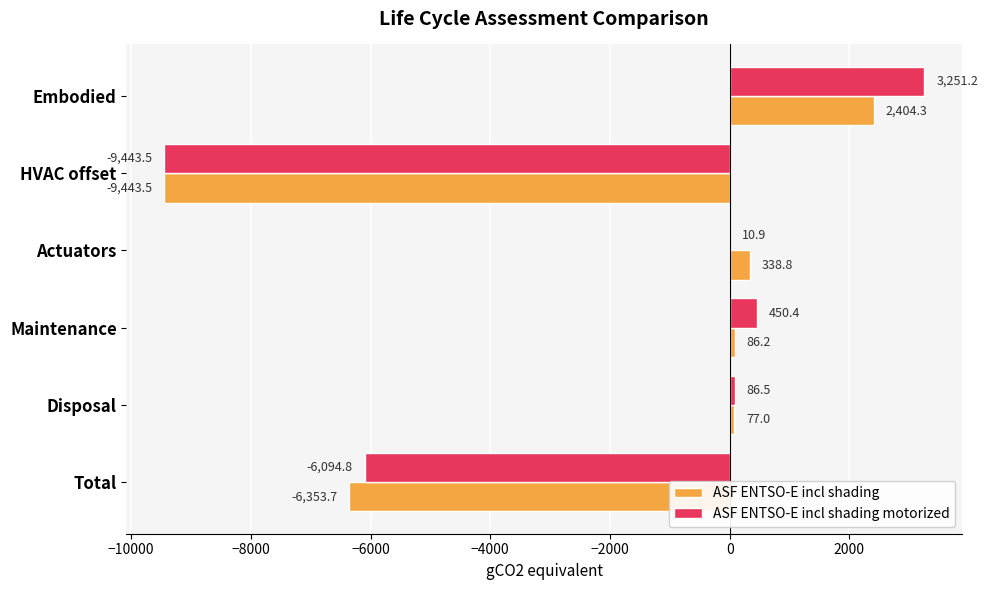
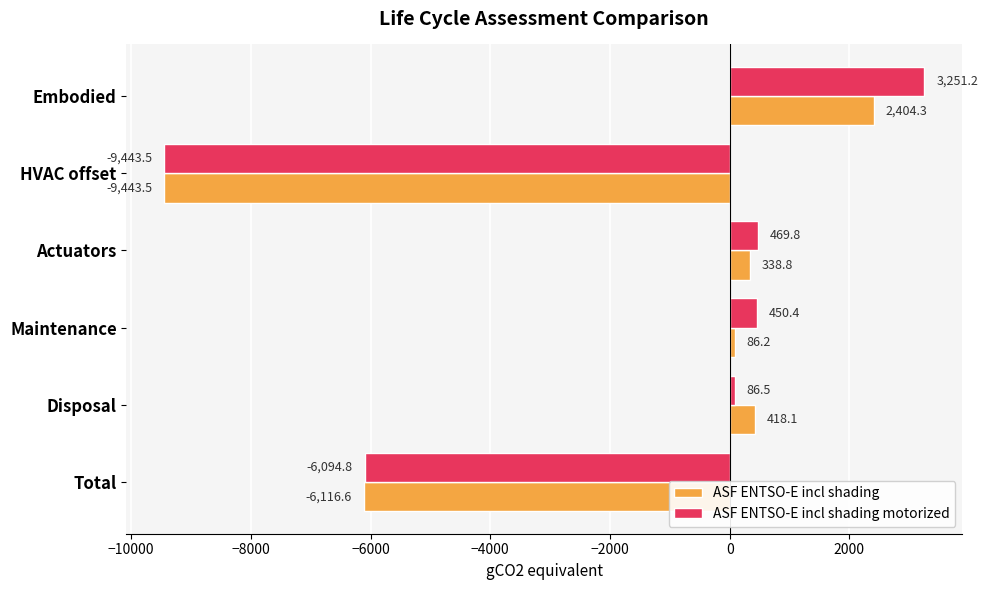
ASF ENTSO-E incl shading motorized, Actuators: 10.9 -> 469.8
ASF ENTSO-E incl shading, Disposal: 77.0 -> 418.1
ASF ENTSO-E incl shading, Total: -6,353.7 -> -6,116.6
